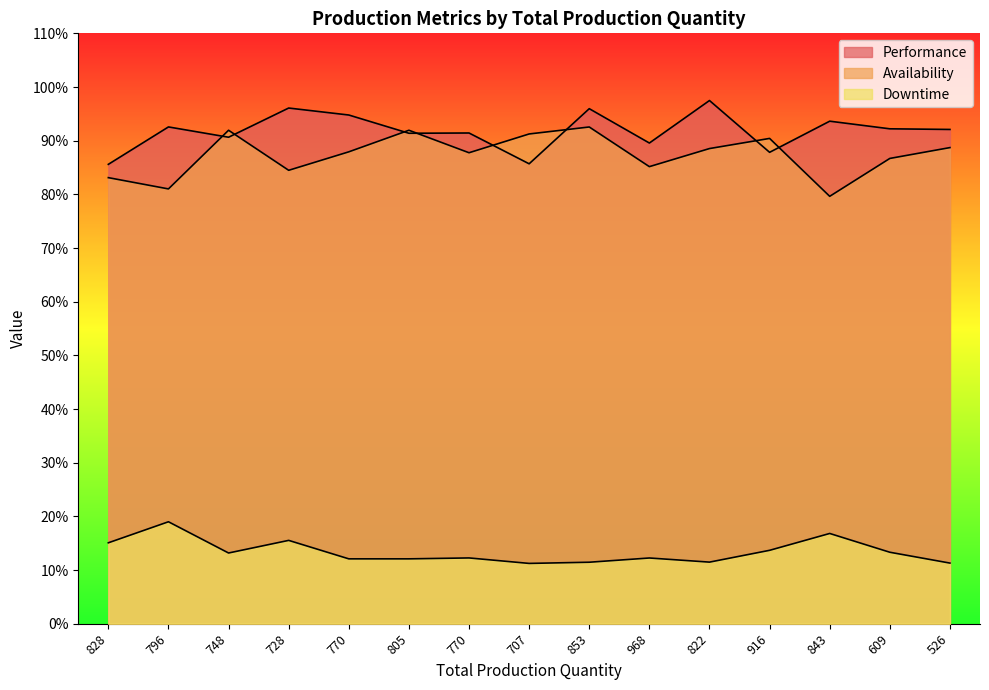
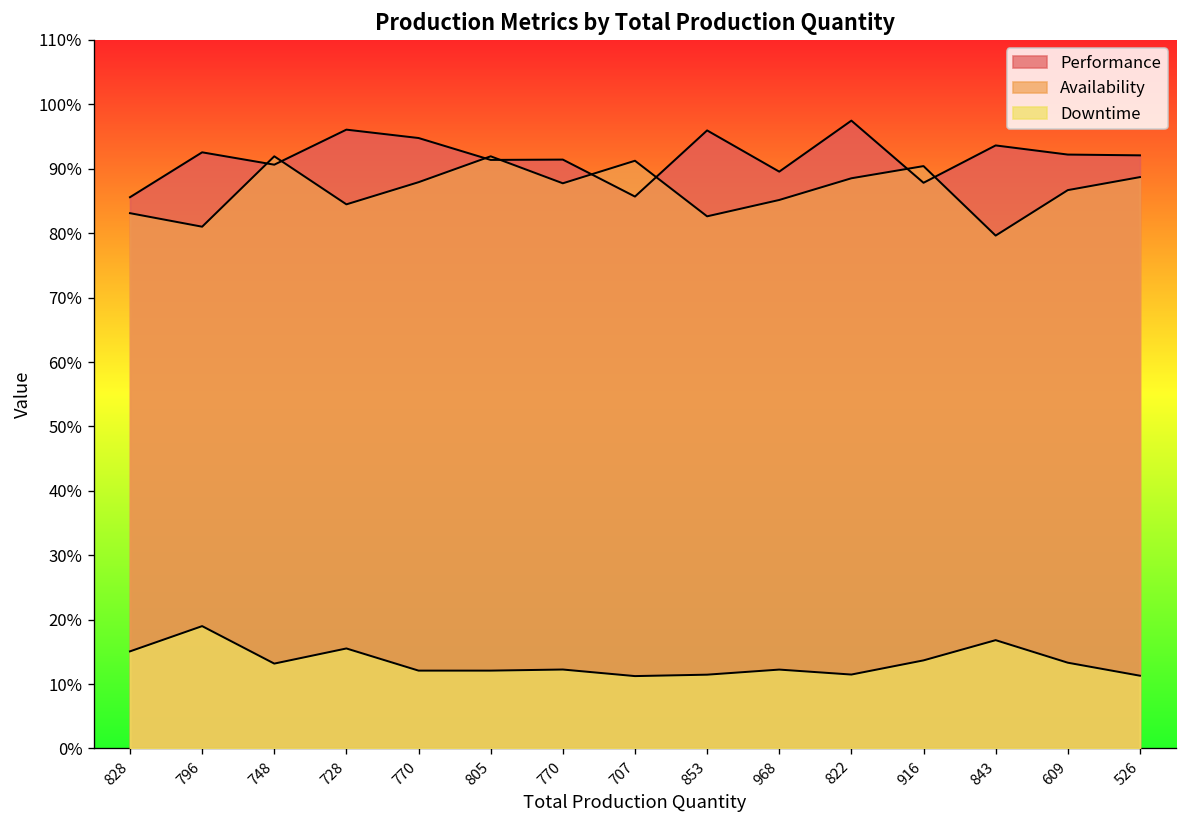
Availability, 853: 93% -> 83%
